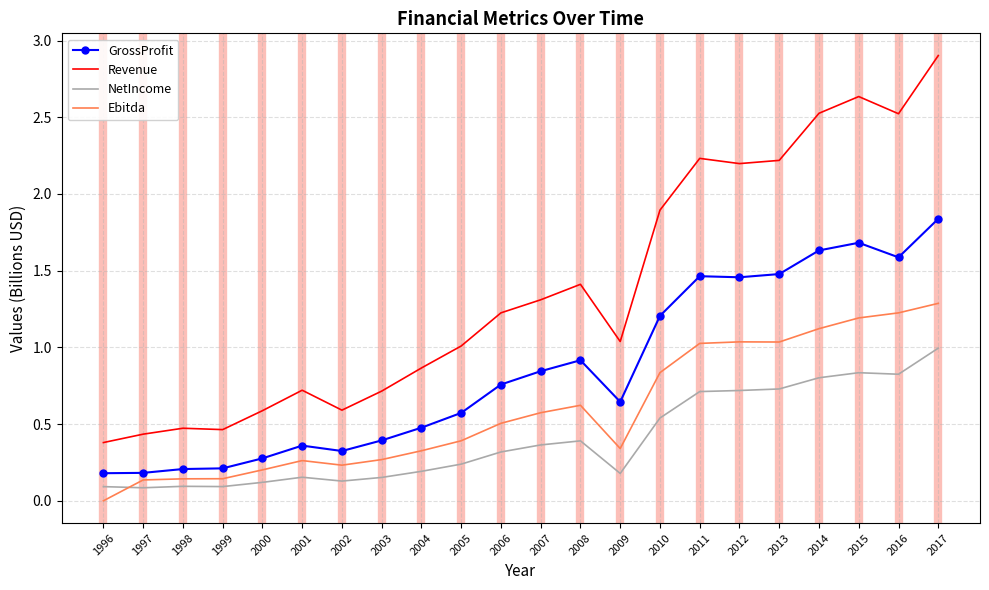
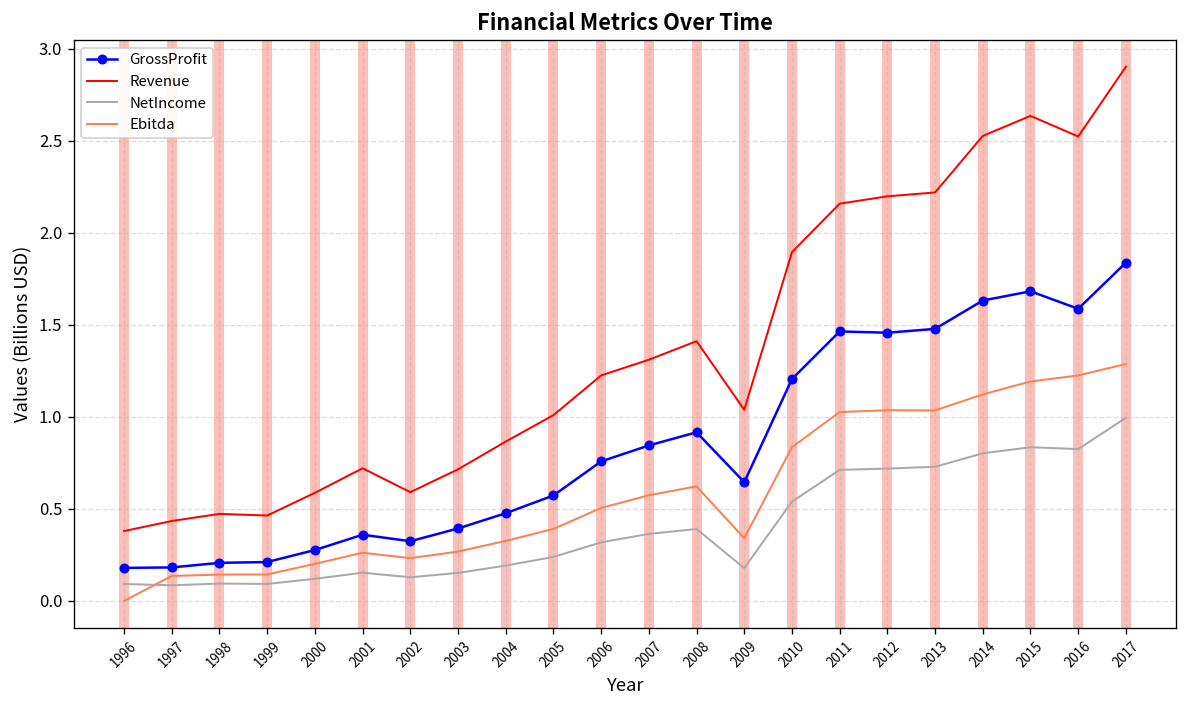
Revenue, 2011: 2.23 -> 2.16
